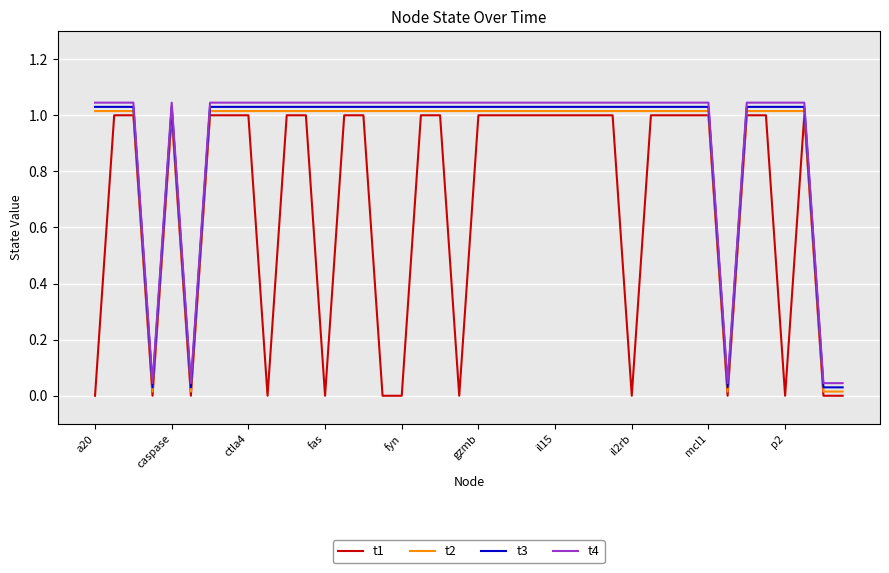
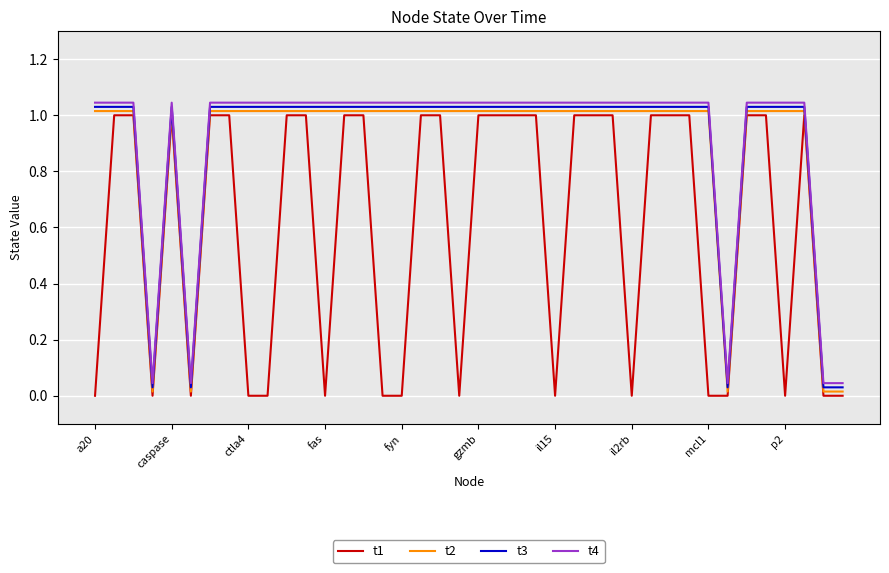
t1, ctla4: 1 -> 0
t1, il15: 1 -> 0
t1, mcl1: 1 -> 0
